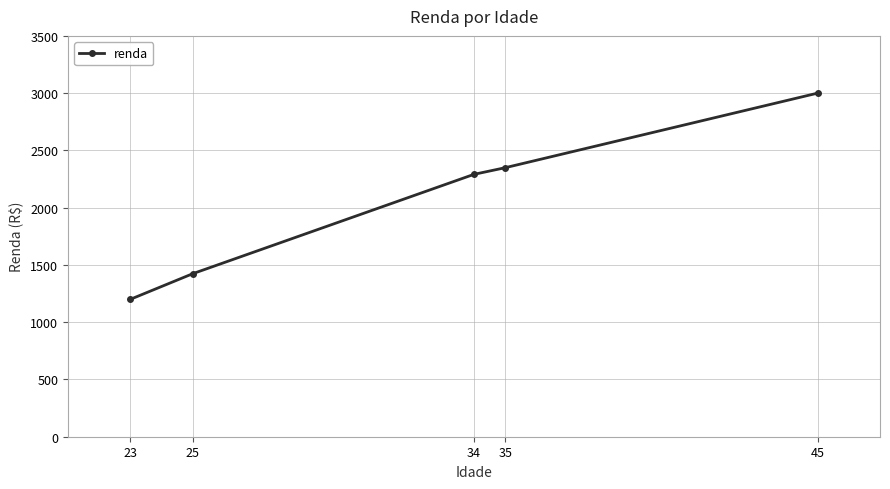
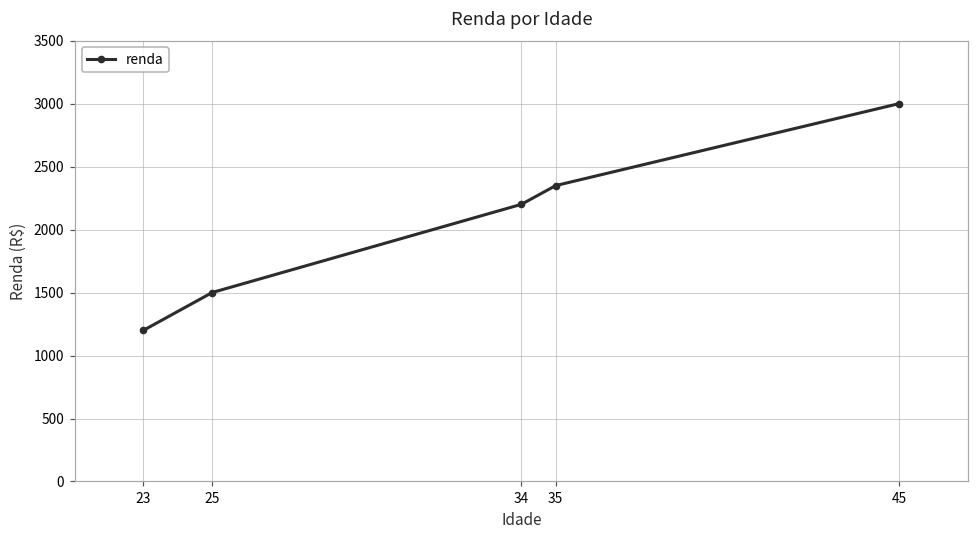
25: 1420 -> 1500
34: 2290 -> 2200
